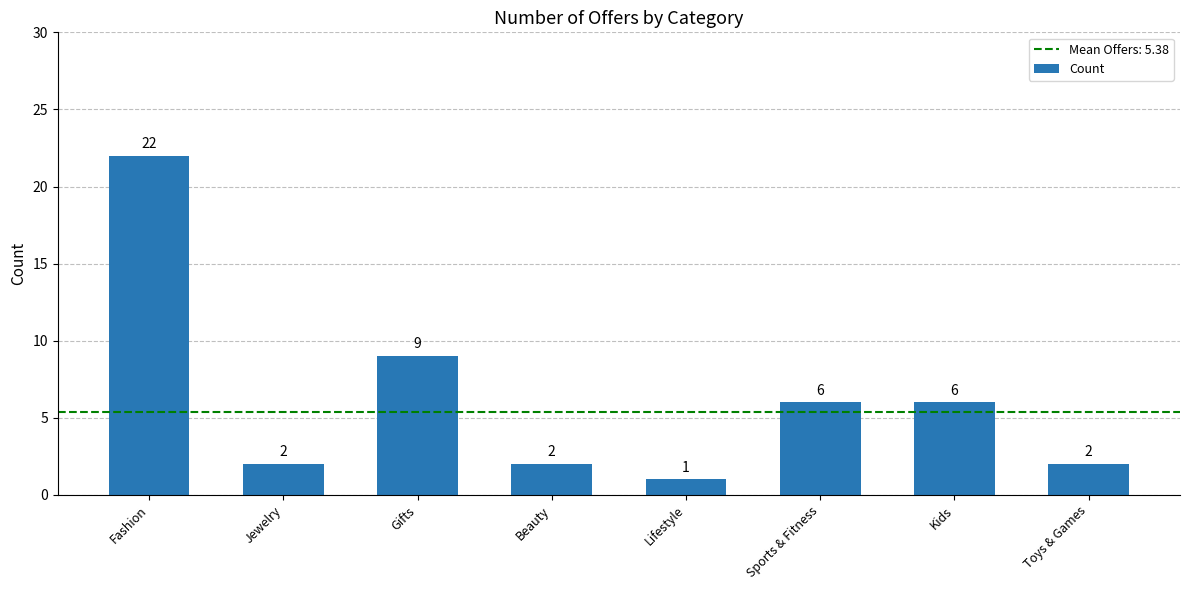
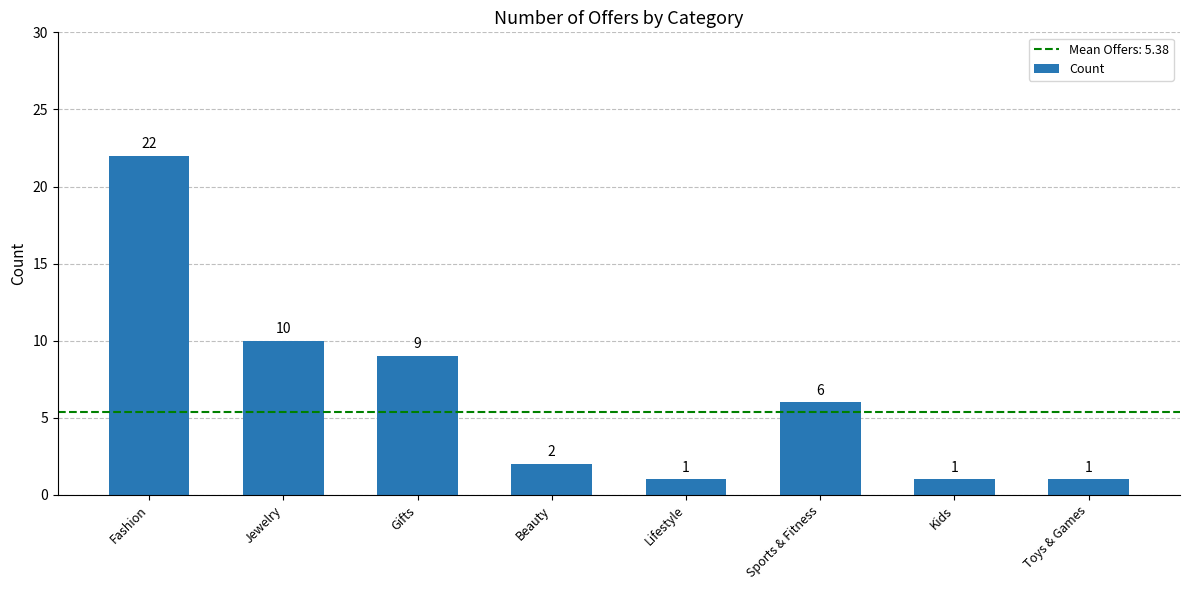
Jewelry: 2 -> 10
Kids: 6 -> 1
Toys & Games: 2 -> 1
